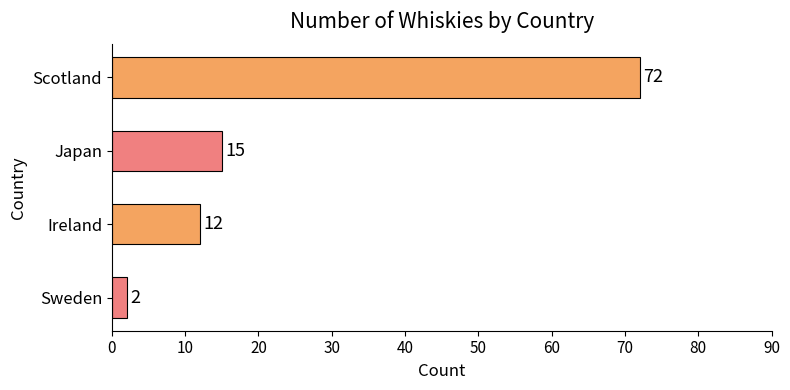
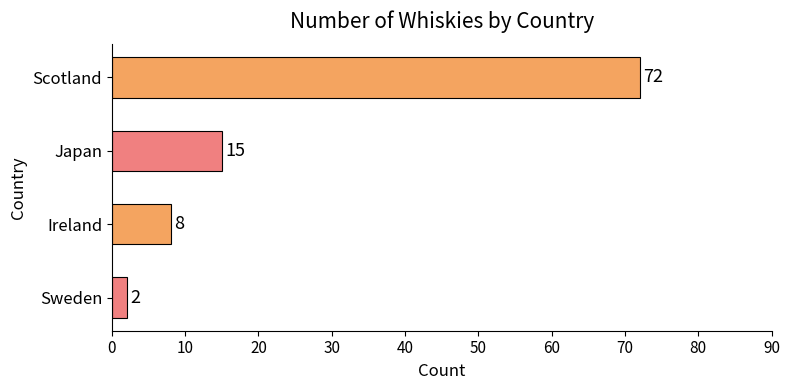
Ireland: 12 -> 8
